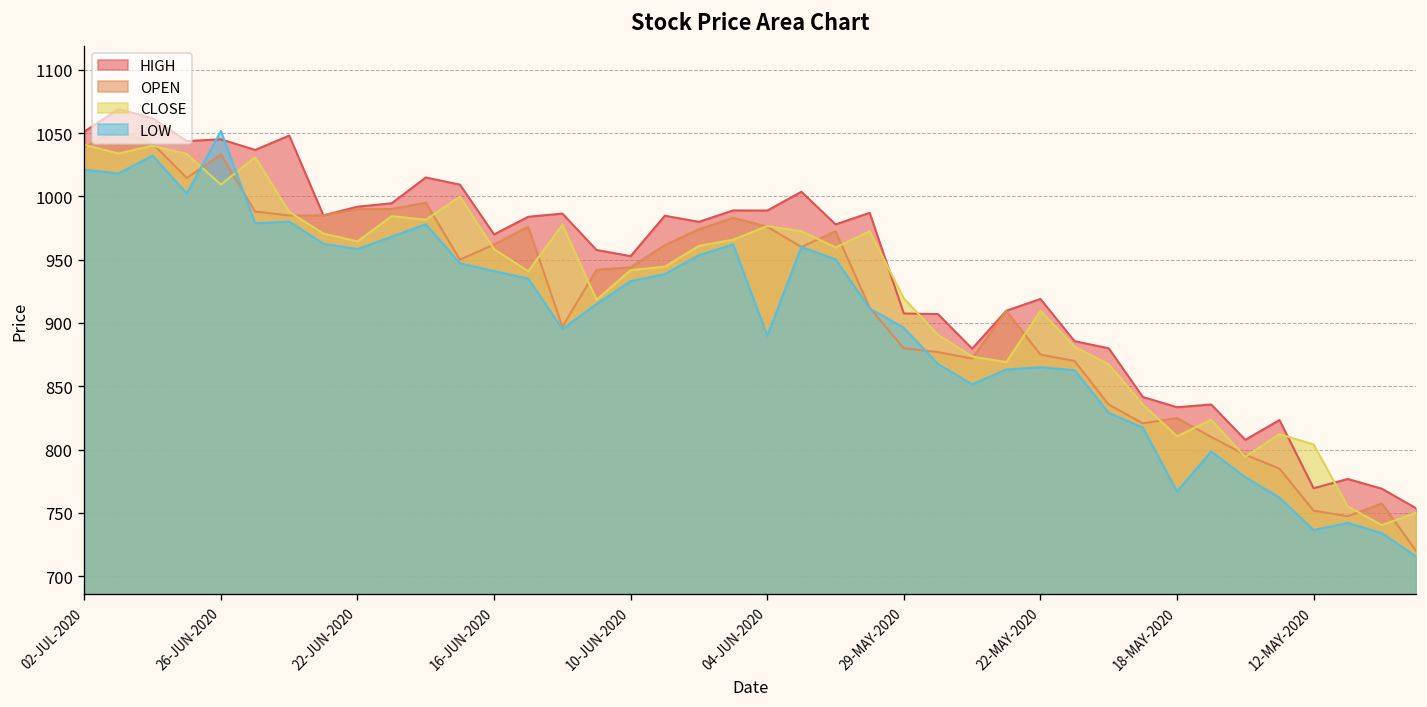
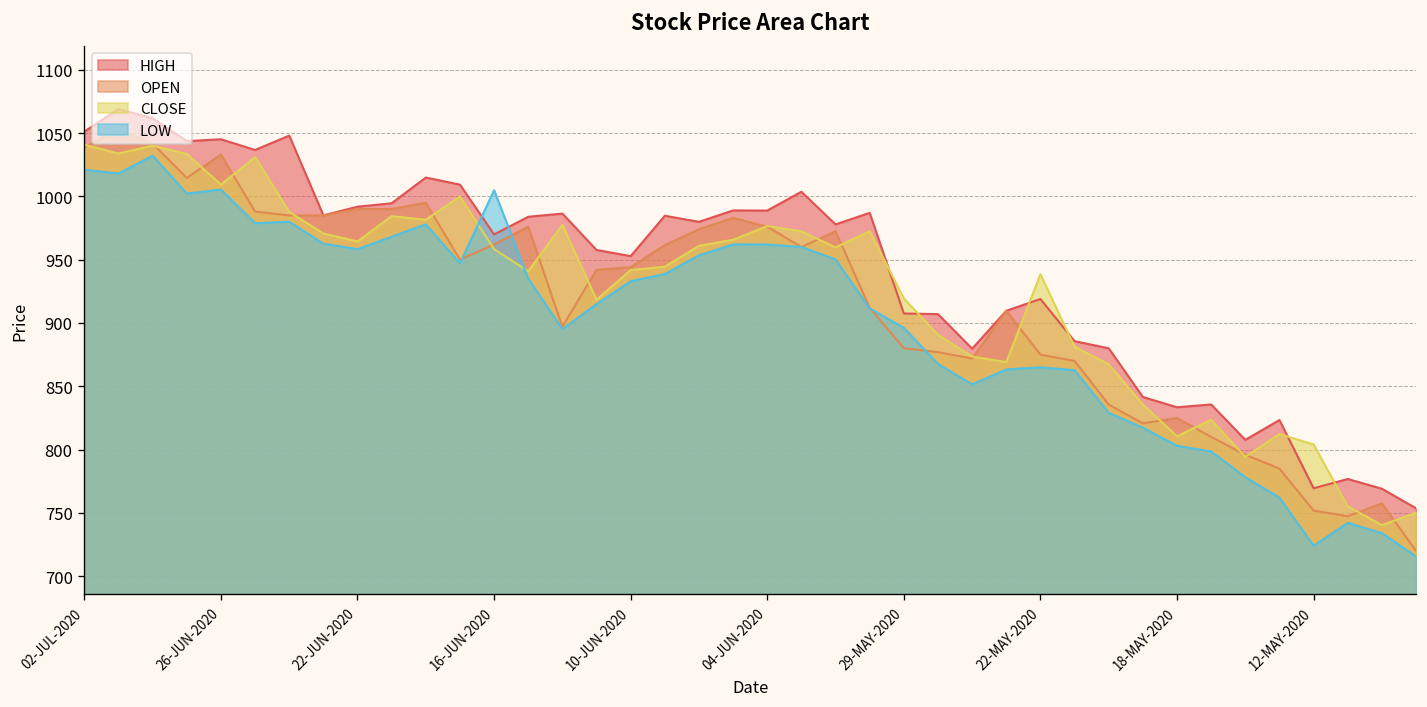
LOW, 26-JUN-2020: 1052 -> 1005
LOW, 16-JUN-2020: 941 -> 1005
LOW, 04-JUN-2020: 890 -> 962
CLOSE, 22-MAY-2020: 910 -> 939
LOW, 18-MAY-2020: 767 -> 803
LOW, 12-MAY-2020: 736 -> 724
